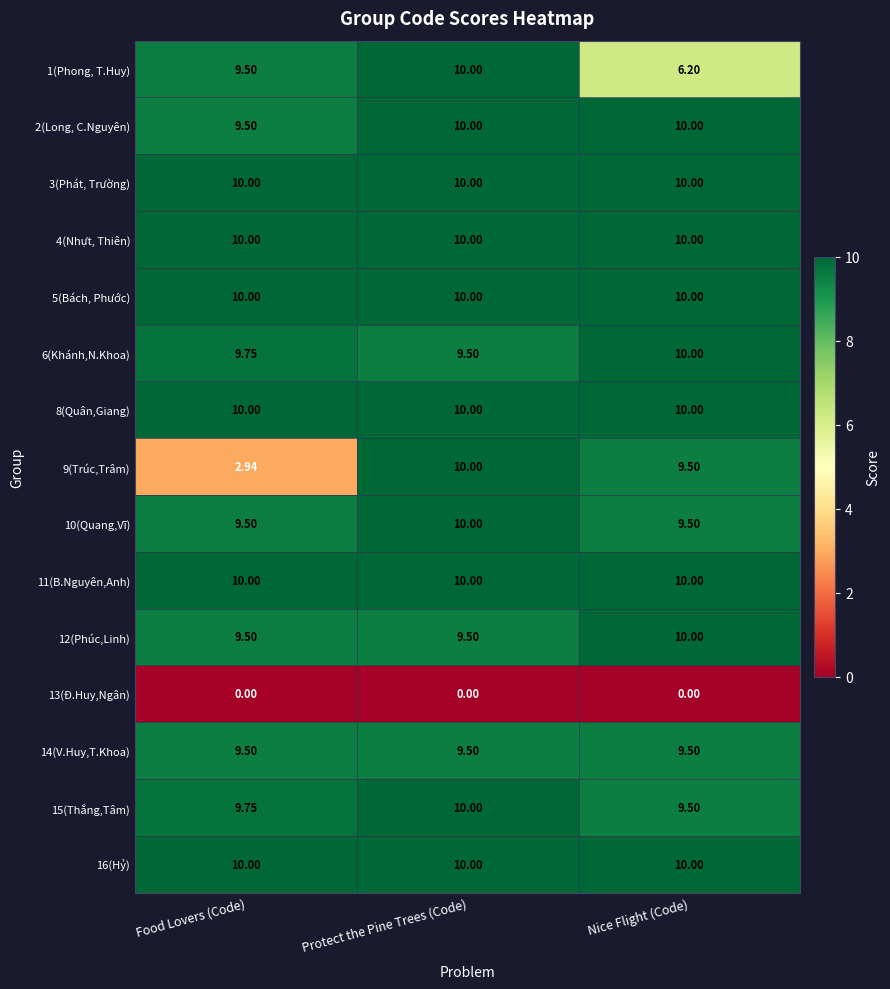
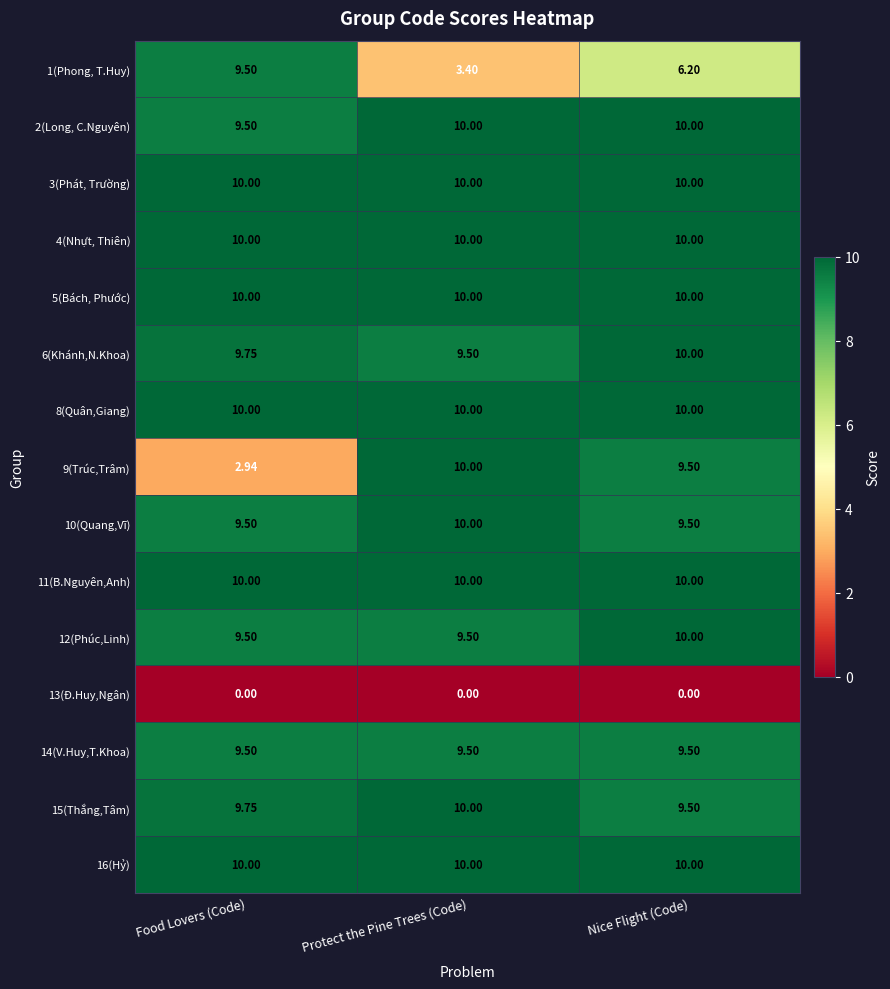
1(Phong, T.Huy), Protect the Pine Trees (Code): 10.00 -> 3.40
